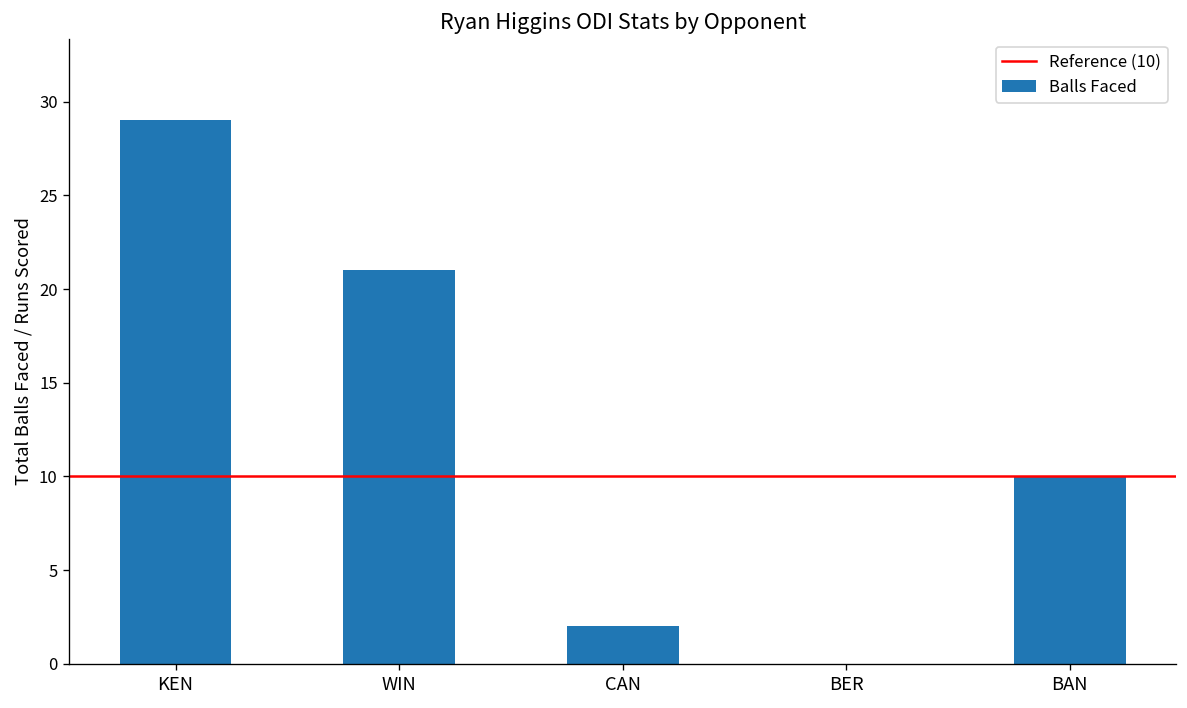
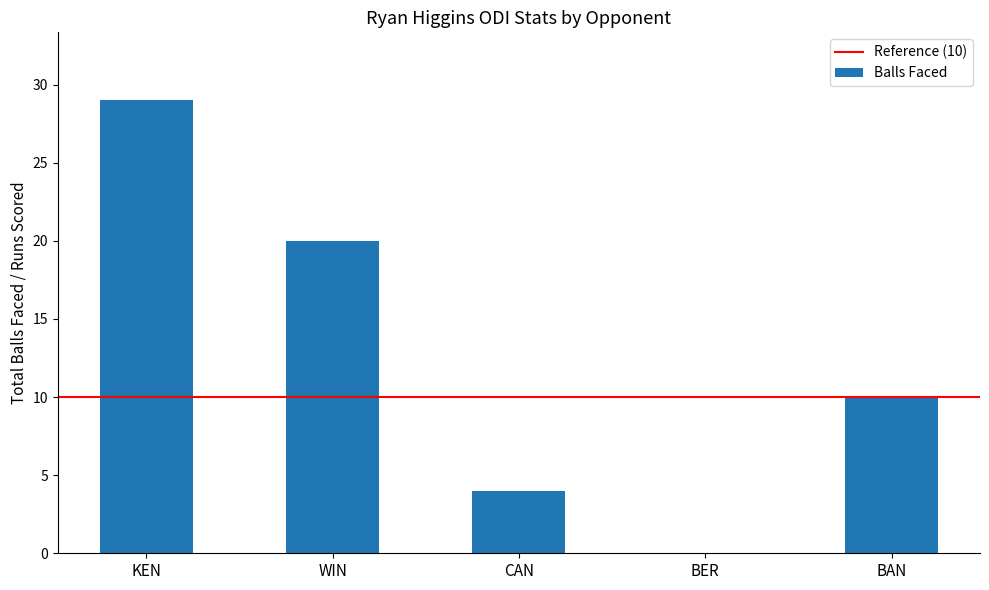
WIN: 21 -> 20
CAN: 2 -> 4
